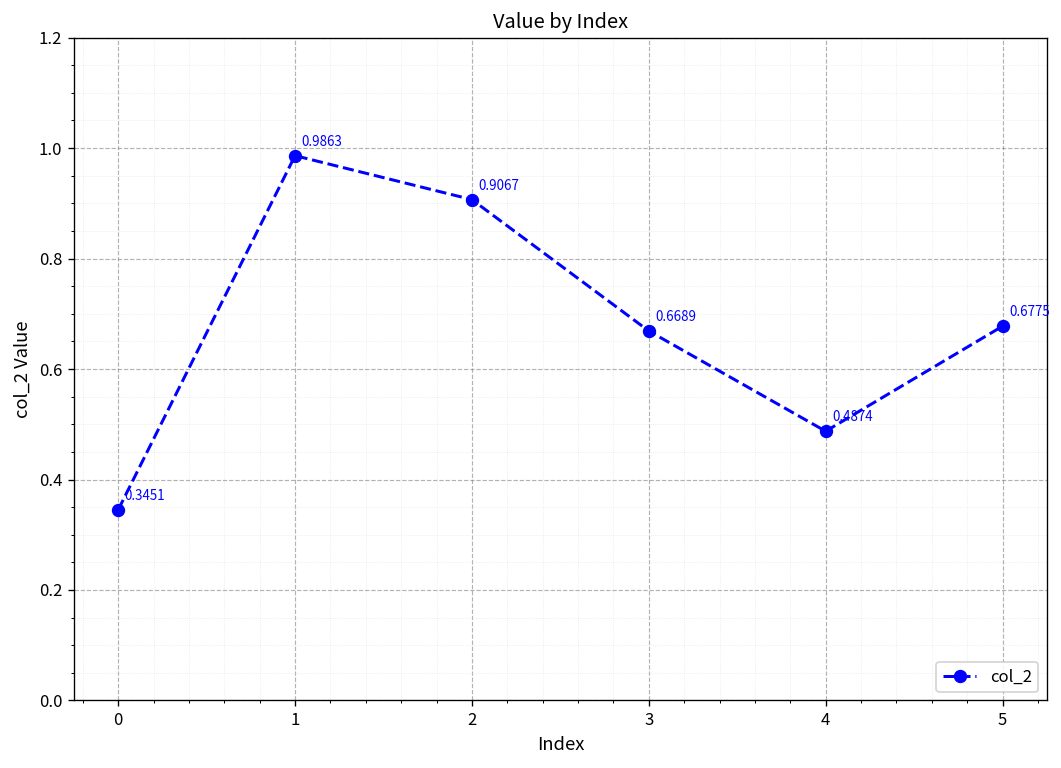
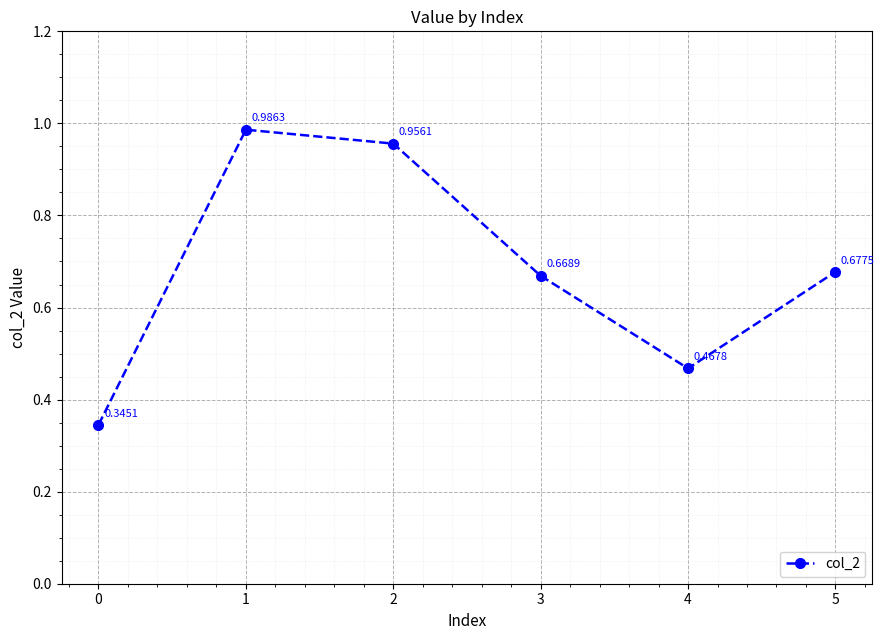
2: 0.9067 -> 0.9561
4: 0.4874 -> 0.4678
